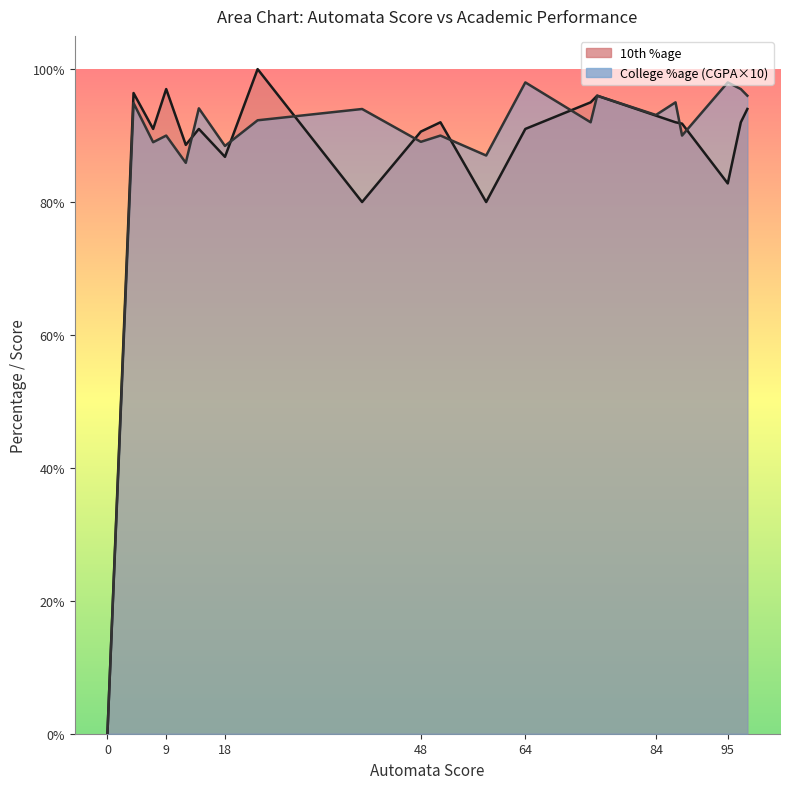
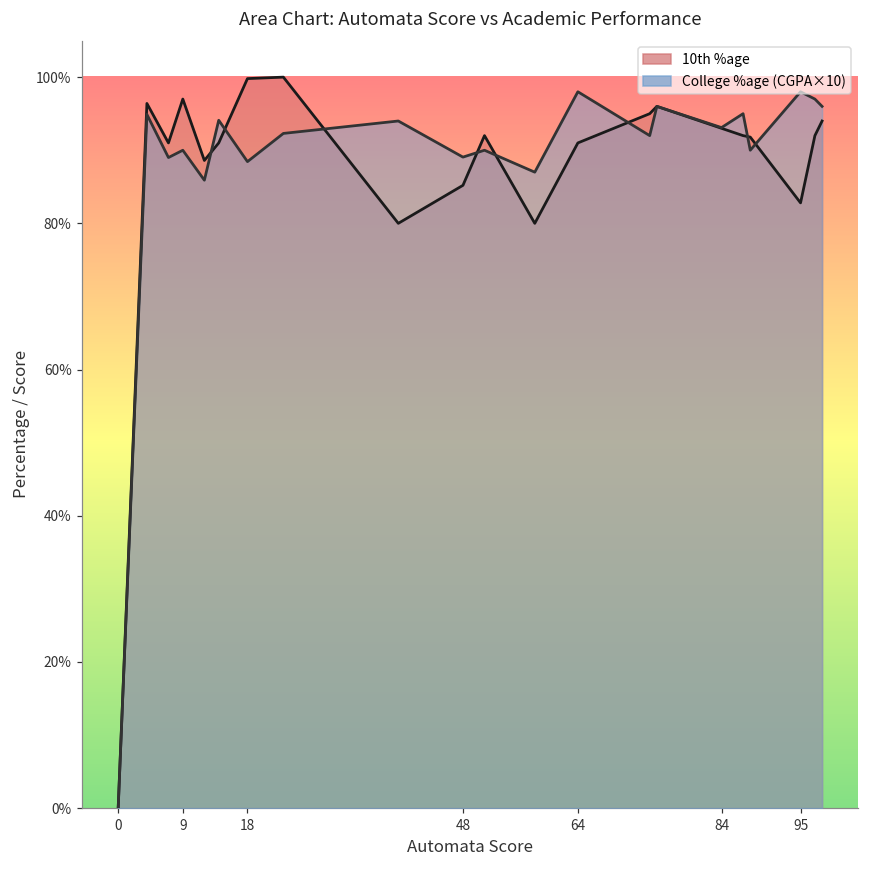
10th %age, 18: 87% -> 100%
10th %age, 48: 91% -> 85%
